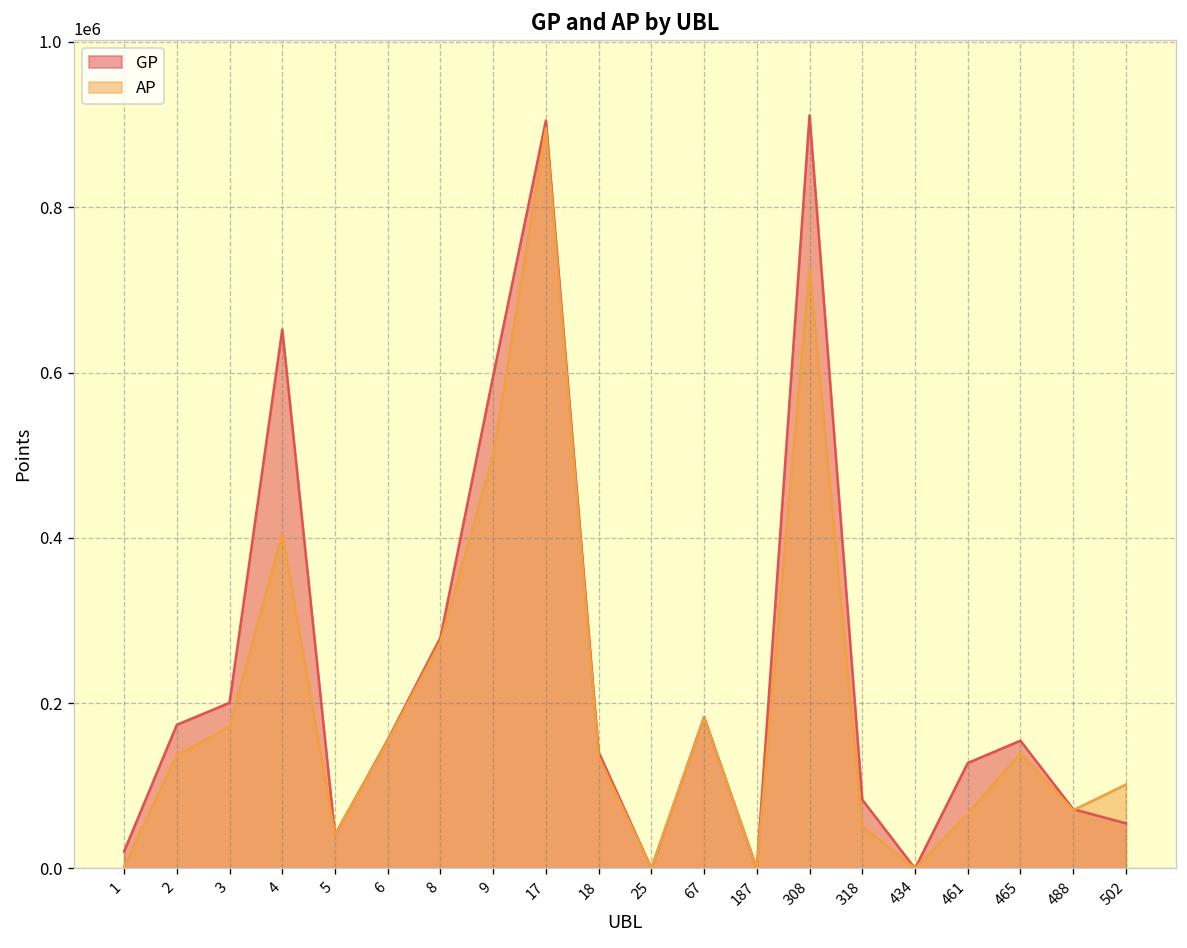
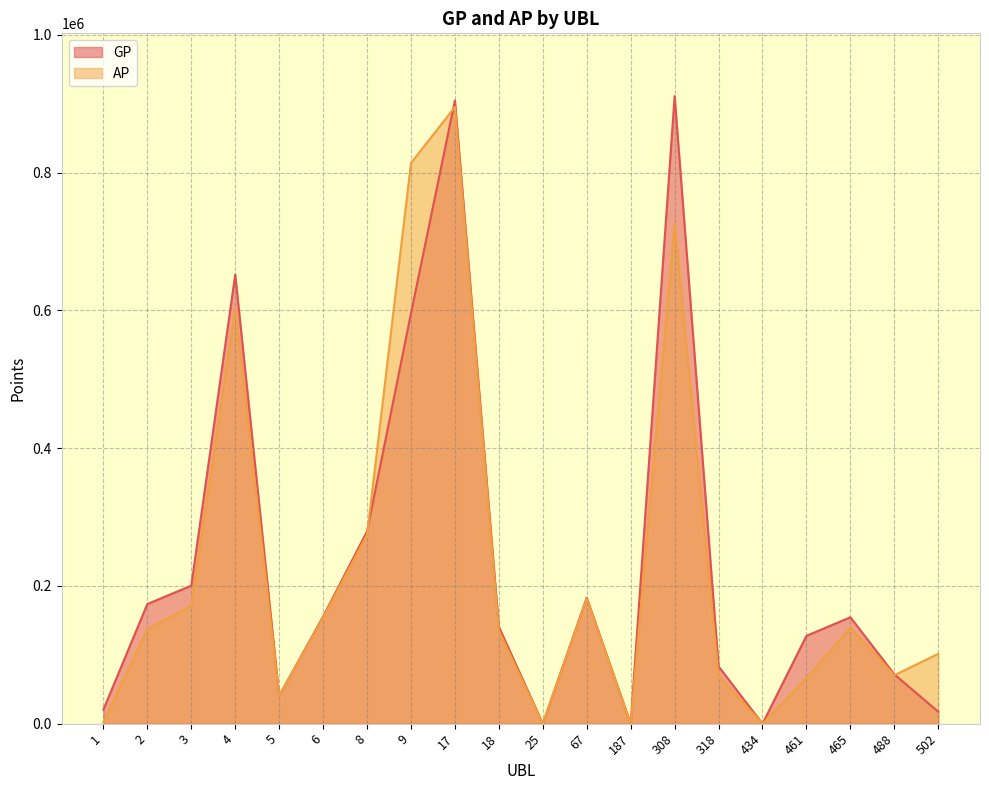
AP, 4: 410000 -> 600000
AP, 9: 500000 -> 810000
AP, 318: 50000 -> 70000
GP, 502: 50000 -> 20000
